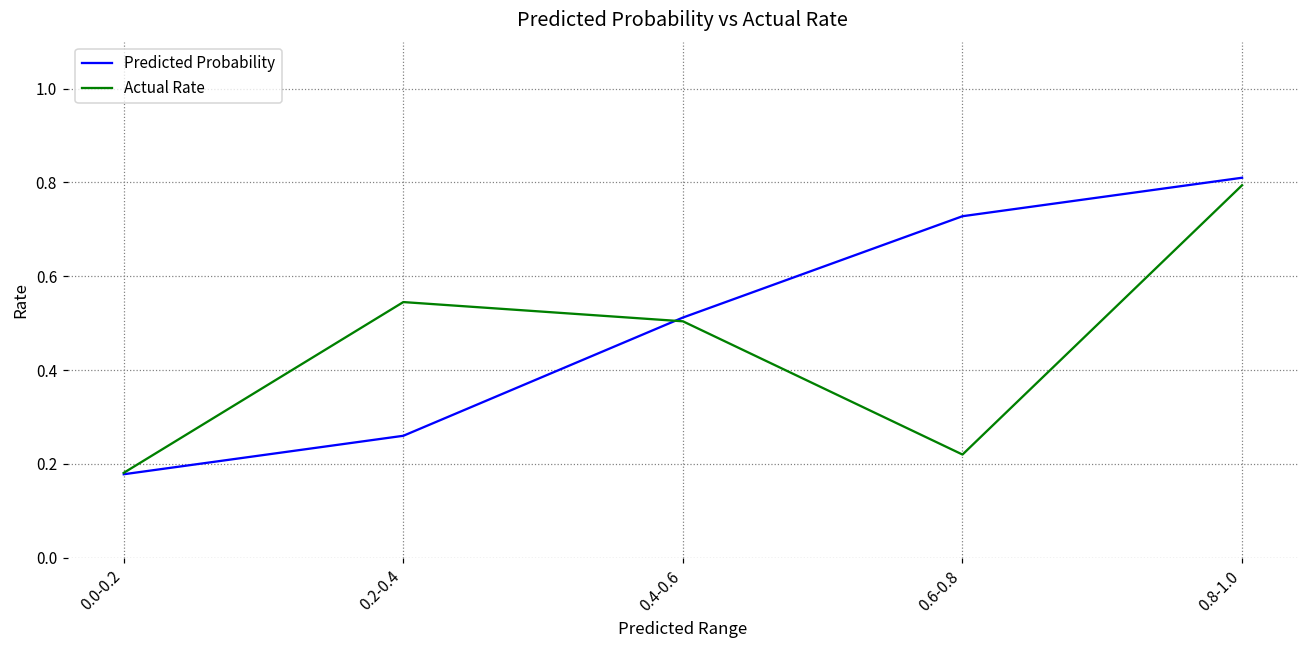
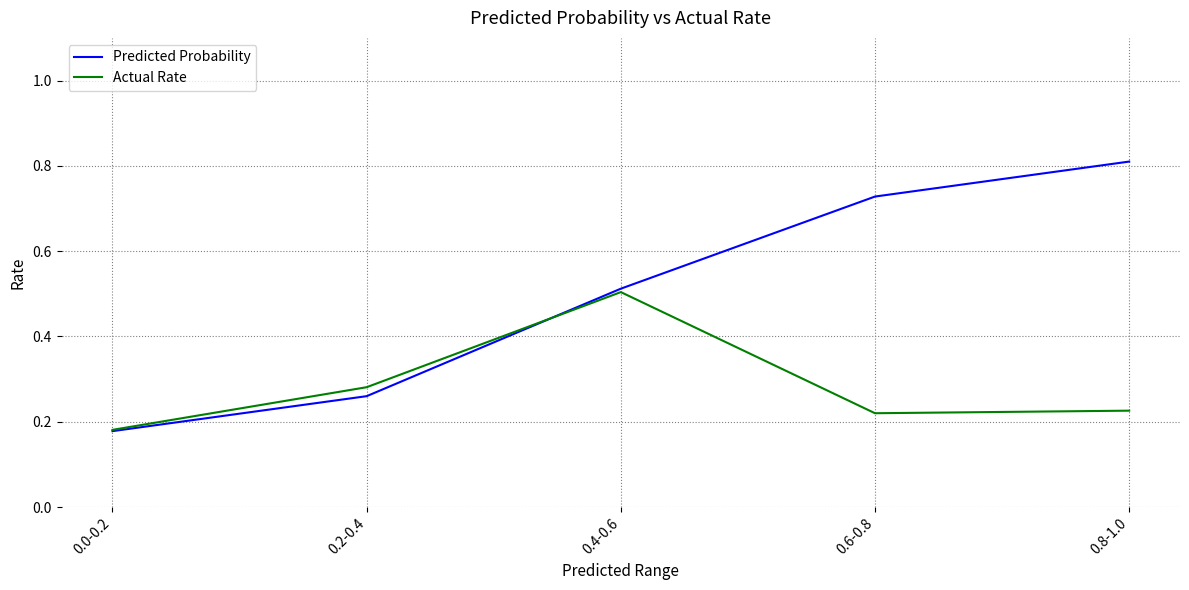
Actual Rate, 0.2-0.4: 0.55 -> 0.28
Actual Rate, 0.8-1.0: 0.79 -> 0.23
